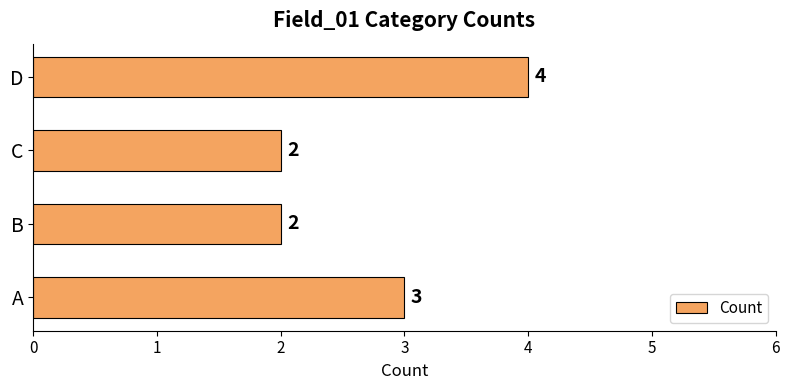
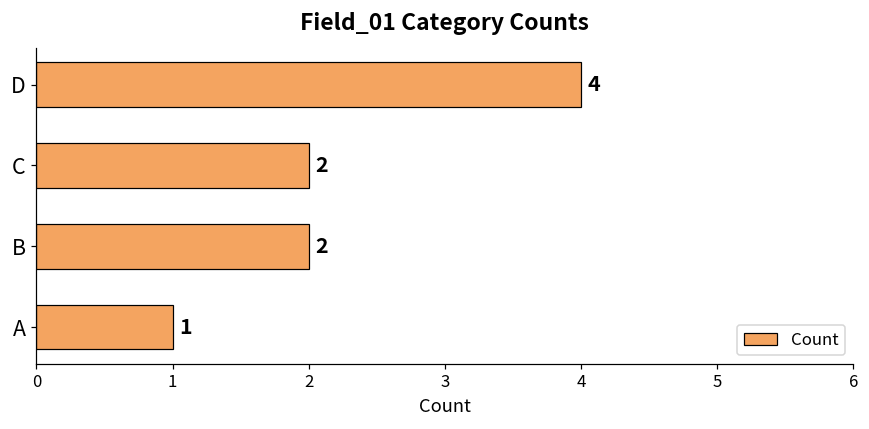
A: 3 -> 1
